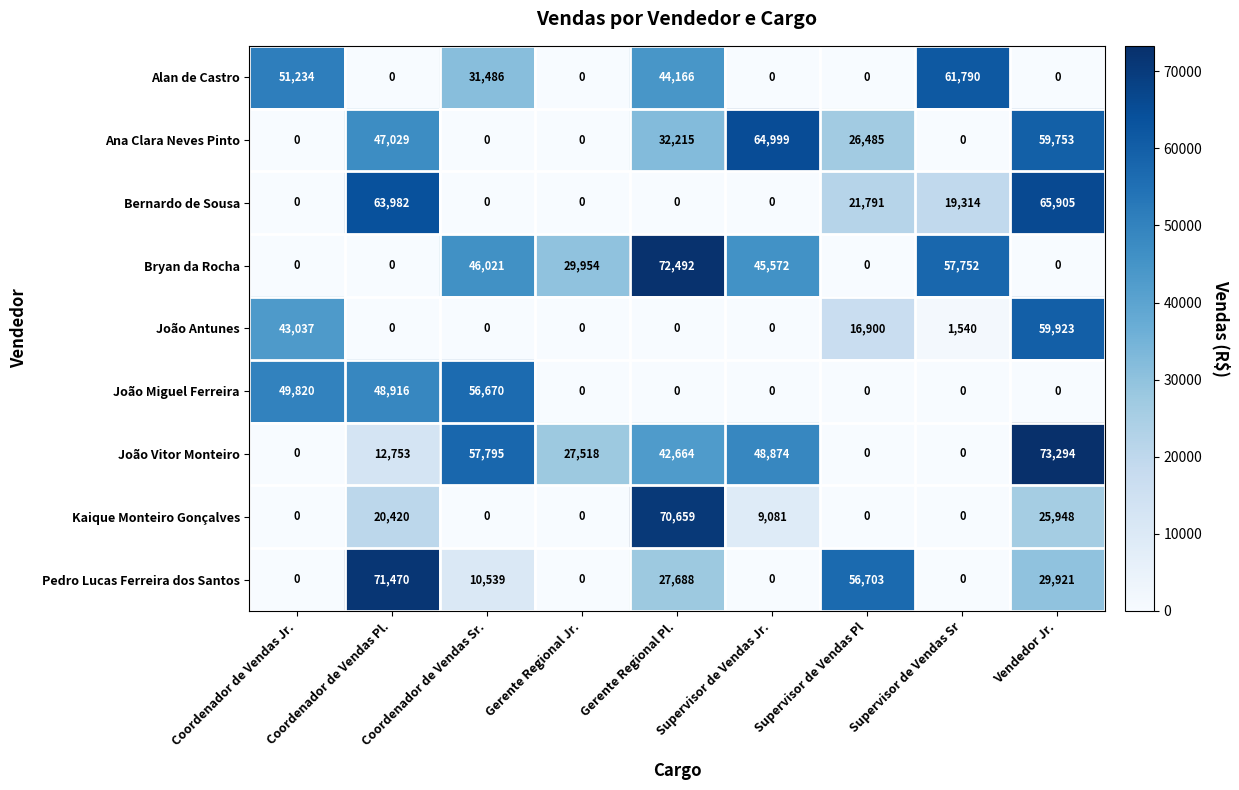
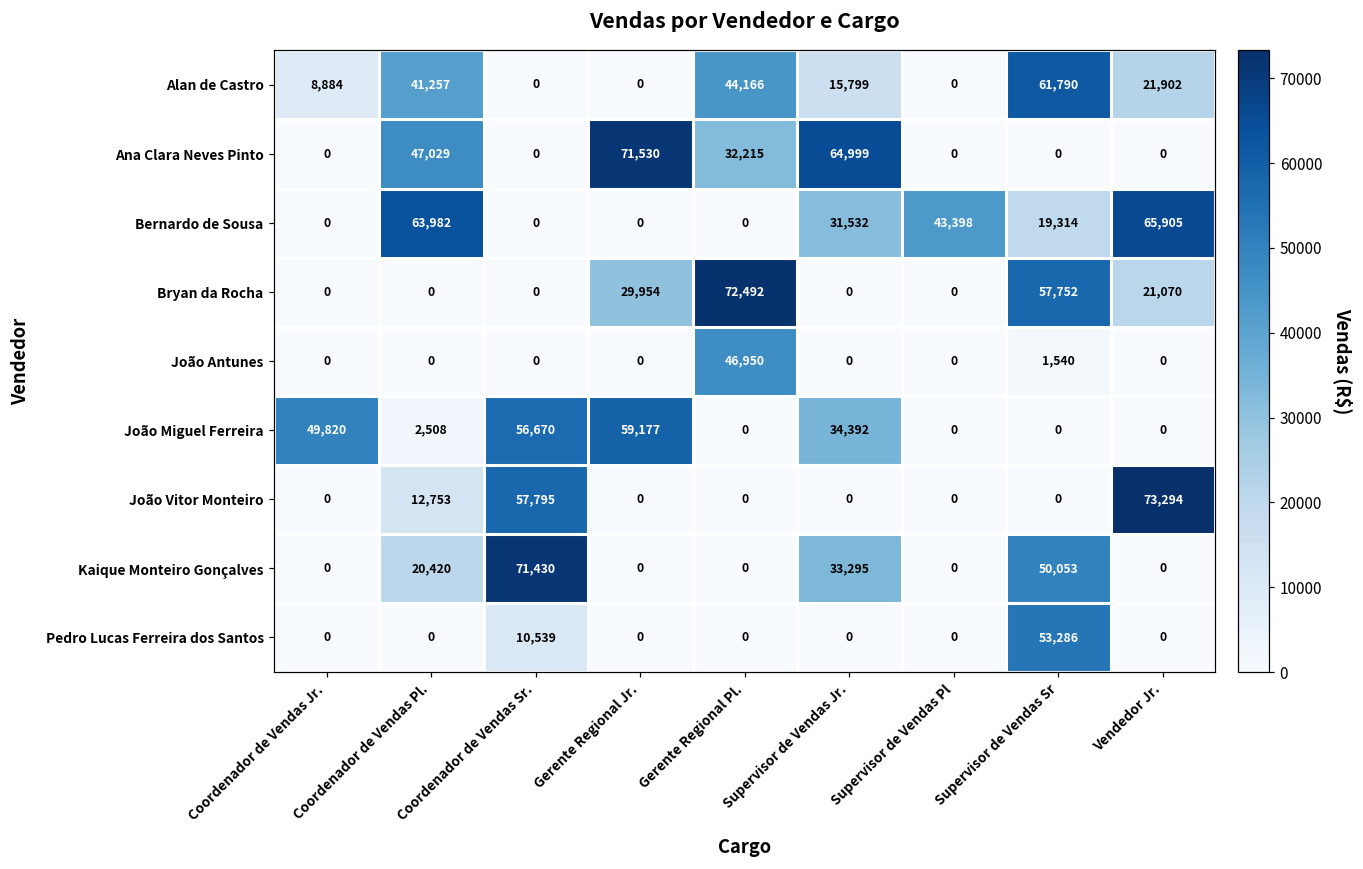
Alan de Castro, Coordenador de Vendas Jr.: 51,234 -> 8,884
Alan de Castro, Coordenador de Vendas Pl.: 0 -> 41,257
Alan de Castro, Coordenador de Vendas Sr.: 31,486 -> 0
Alan de Castro, Supervisor de Vendas Jr.: 0 -> 15,799
Alan de Castro, Vendedor Jr.: 0 -> 21,902
Ana Clara Neves Pinto, Gerente Regional Jr.: 0 -> 71,530
Ana Clara Neves Pinto, Supervisor de Vendas Pl: 26,485 -> 0
Ana Clara Neves Pinto, Vendedor Jr.: 59,753 -> 0
Bernardo de Sousa, Supervisor de Vendas Jr.: 0 -> 31,532
Bernardo de Sousa, Supervisor de Vendas Pl: 21,791 -> 43,398
Bryan da Rocha, Coordenador de Vendas Sr.: 46,021 -> 0
Bryan da Rocha, Supervisor de Vendas Jr.: 45,572 -> 0
Bryan da Rocha, Vendedor Jr.: 0 -> 21,070
João Antunes, Coordenador de Vendas Jr.: 43,037 -> 0
João Antunes, Gerente Regional Pl.: 0 -> 46,950
João Antunes, Supervisor de Vendas Pl: 16,900 -> 0
João Antunes, Vendedor Jr.: 59,923 -> 0
João Miguel Ferreira, Coordenador de Vendas Pl.: 48,916 -> 2,508
João Miguel Ferreira, Gerente Regional Jr.: 0 -> 59,177
João Miguel Ferreira, Supervisor de Vendas Jr.: 0 -> 34,392
João Vitor Monteiro, Gerente Regional Jr.: 27,518 -> 0
João Vitor Monteiro, Gerente Regional Pl.: 42,664 -> 0
João Vitor Monteiro, Supervisor de Vendas Jr.: 48,874 -> 0
Kaique Monteiro Gonçalves, Coordenador de Vendas Sr.: 0 -> 71,430
Kaique Monteiro Gonçalves, Gerente Regional Pl.: 70,659 -> 0
Kaique Monteiro Gonçalves, Supervisor de Vendas Jr.: 9,081 -> 33,295
Kaique Monteiro Gonçalves, Supervisor de Vendas Sr: 0 -> 50,053
Kaique Monteiro Gonçalves, Vendedor Jr.: 25,948 -> 0
Pedro Lucas Ferreira dos Santos, Coordenador de Vendas Pl.: 71,470 -> 0
Pedro Lucas Ferreira dos Santos, Gerente Regional Pl.: 27,688 -> 0
Pedro Lucas Ferreira dos Santos, Supervisor de Vendas Pl: 56,703 -> 0
Pedro Lucas Ferreira dos Santos, Supervisor de Vendas Sr: 0 -> 53,286
Pedro Lucas Ferreira dos Santos, Vendedor Jr.: 29,921 -> 0
